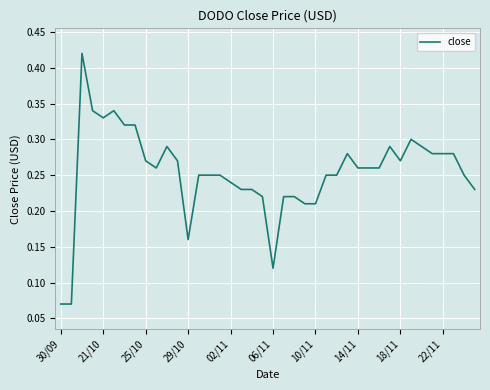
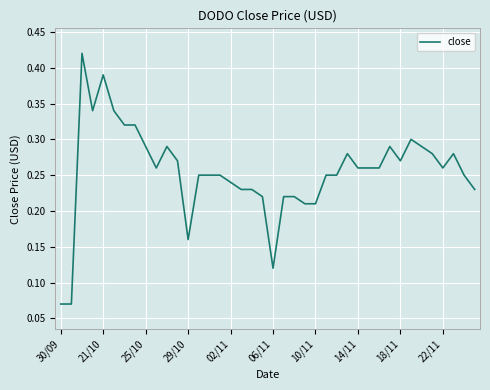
21/10: 0.33 -> 0.39
25/10: 0.27 -> 0.29
22/11: 0.28 -> 0.26
